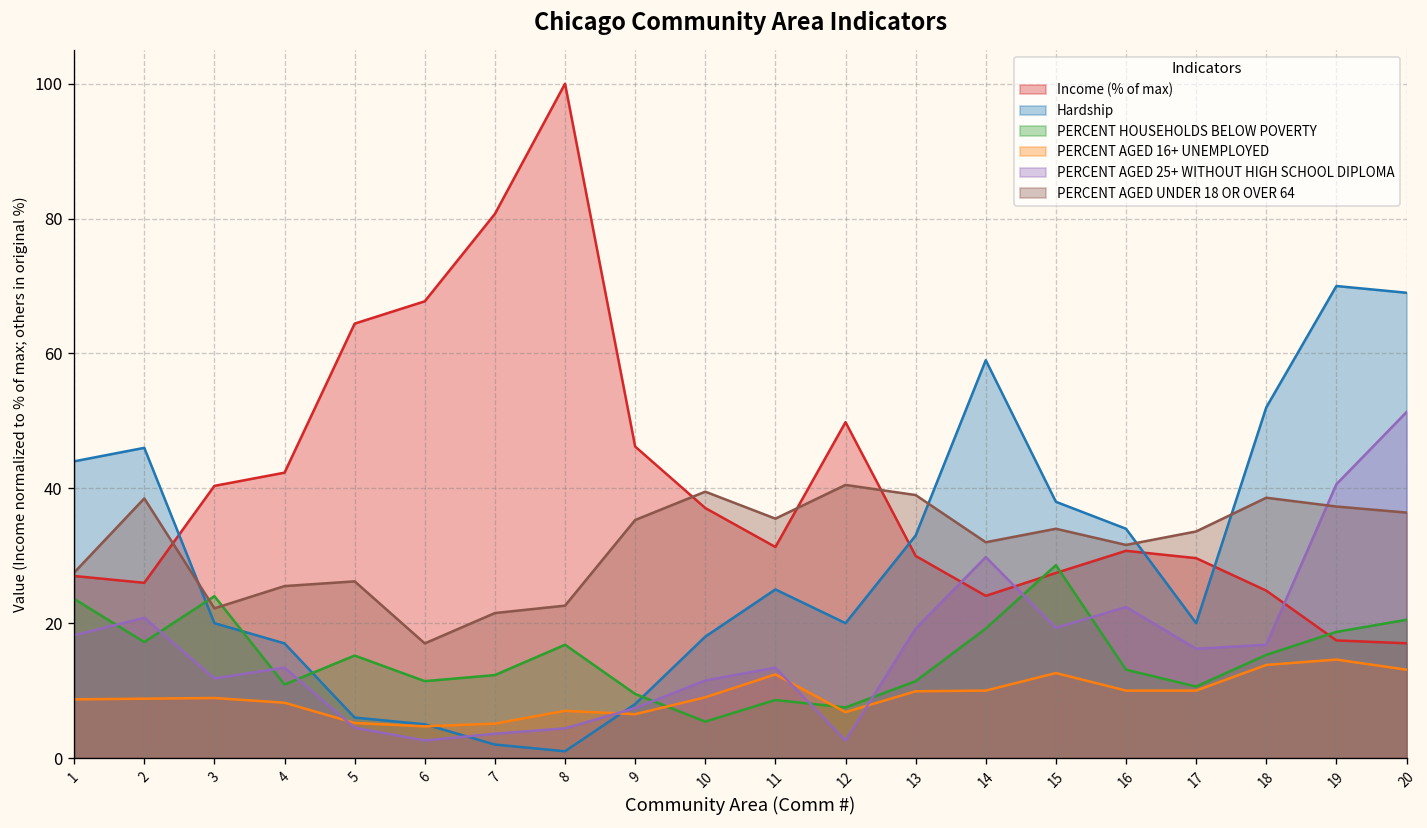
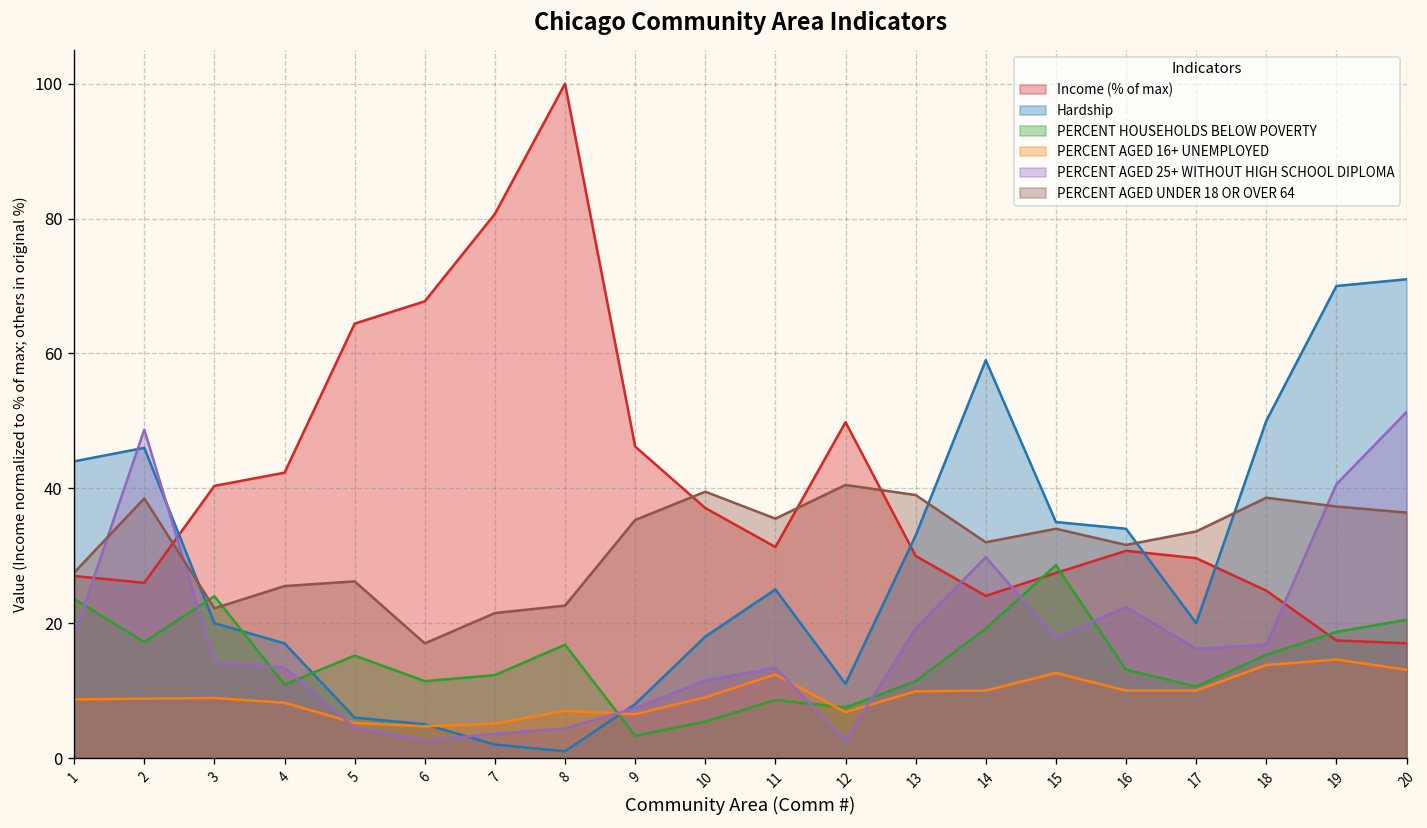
PERCENT AGED 25+ WITHOUT HIGH SCHOOL DIPLOMA, 2: 21 -> 49
PERCENT AGED 25+ WITHOUT HIGH SCHOOL DIPLOMA, 3: 12 -> 14
PERCENT HOUSEHOLDS BELOW POVERTY, 9: 10 -> 3
Hardship, 12: 20 -> 11
Hardship, 15: 38 -> 35
PERCENT AGED 25+ WITHOUT HIGH SCHOOL DIPLOMA, 15: 19 -> 18
Hardship, 18: 52 -> 50
Hardship, 20: 69 -> 71
